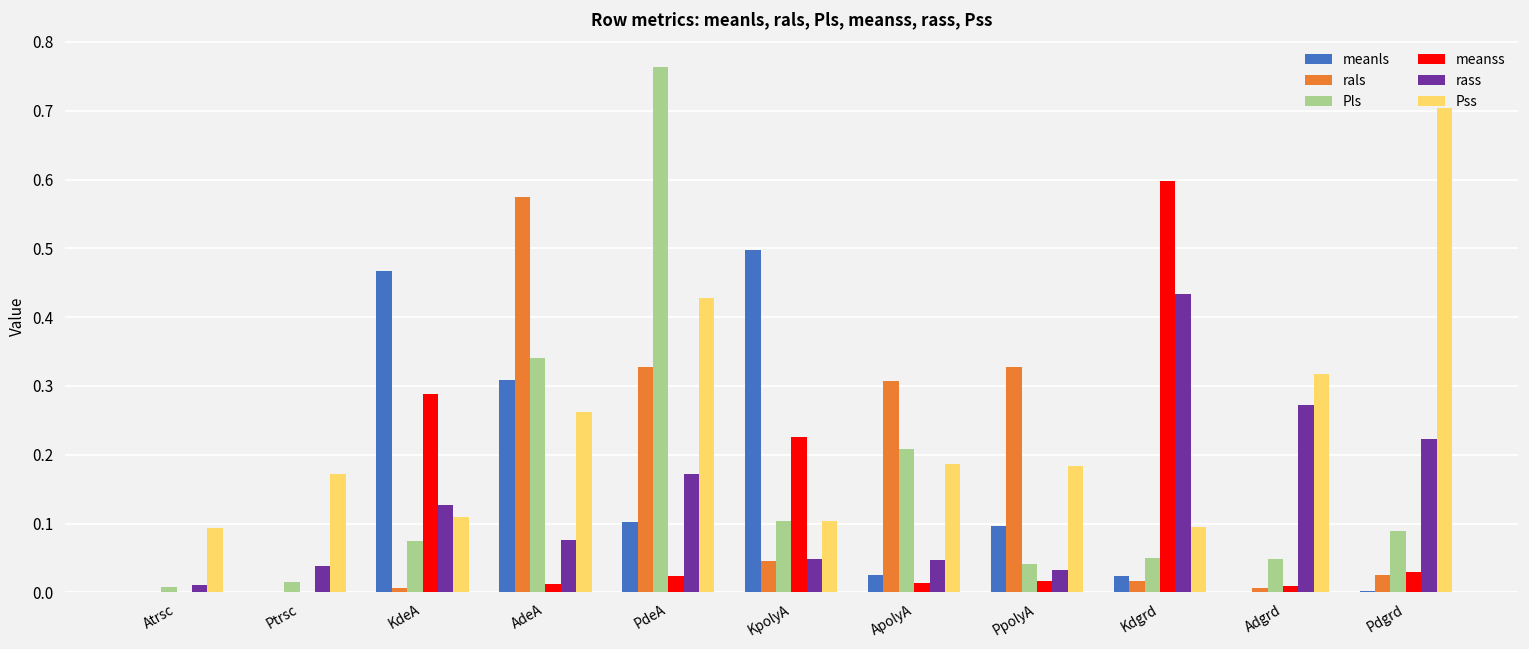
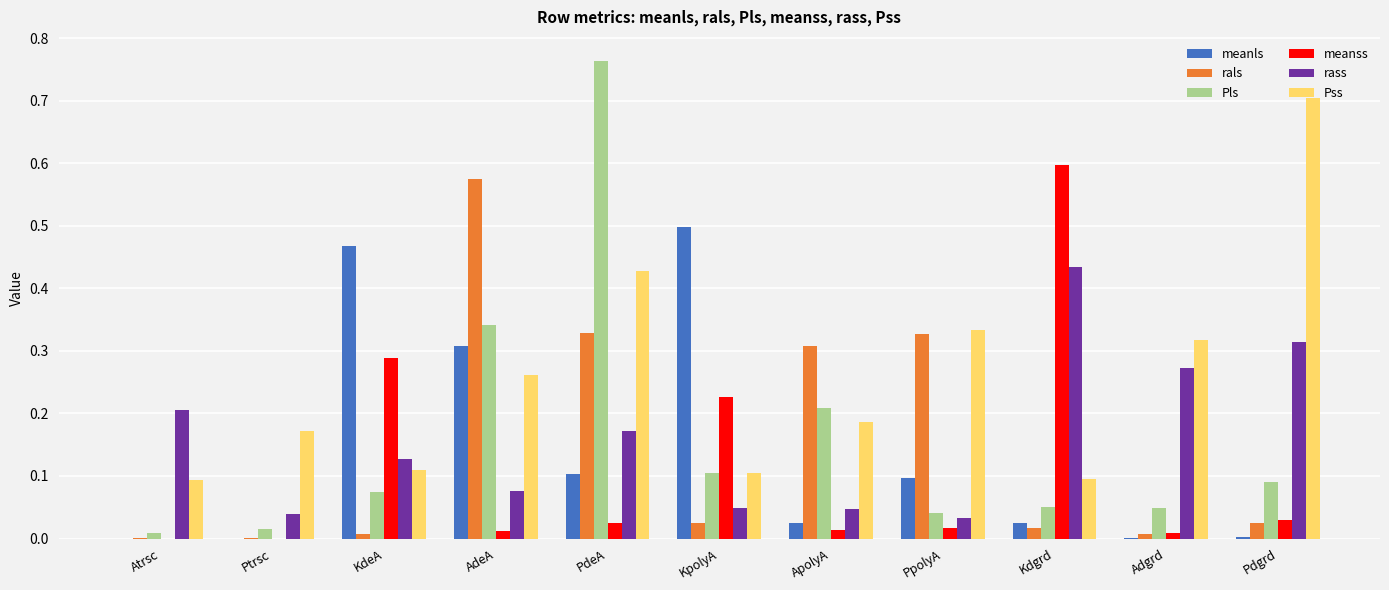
rass, Atrsc: 0.01 -> 0.21
rals, KpolyA: 0.05 -> 0.02
Pss, PpolyA: 0.18 -> 0.33
rass, Pdgrd: 0.22 -> 0.31
